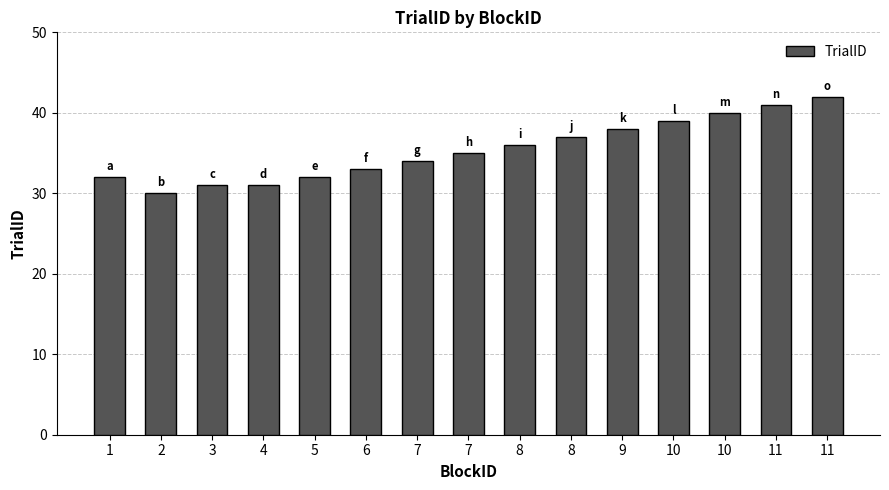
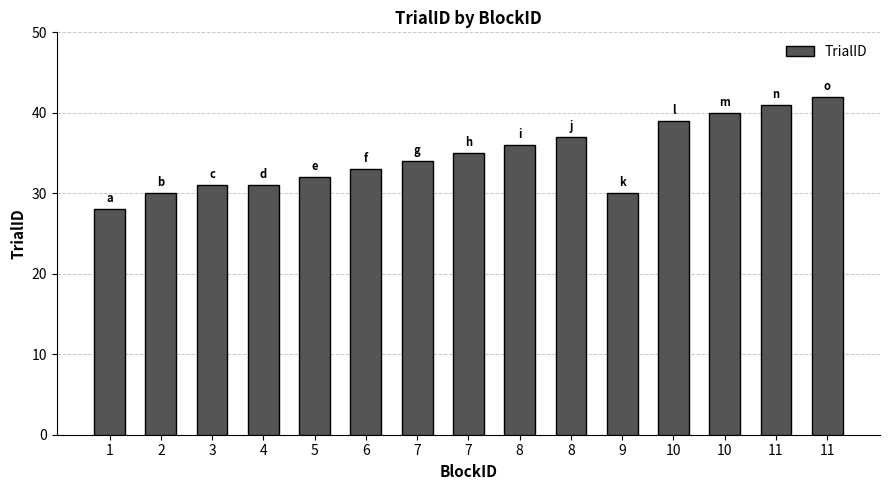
1: 32 -> 28
9: 38 -> 30
